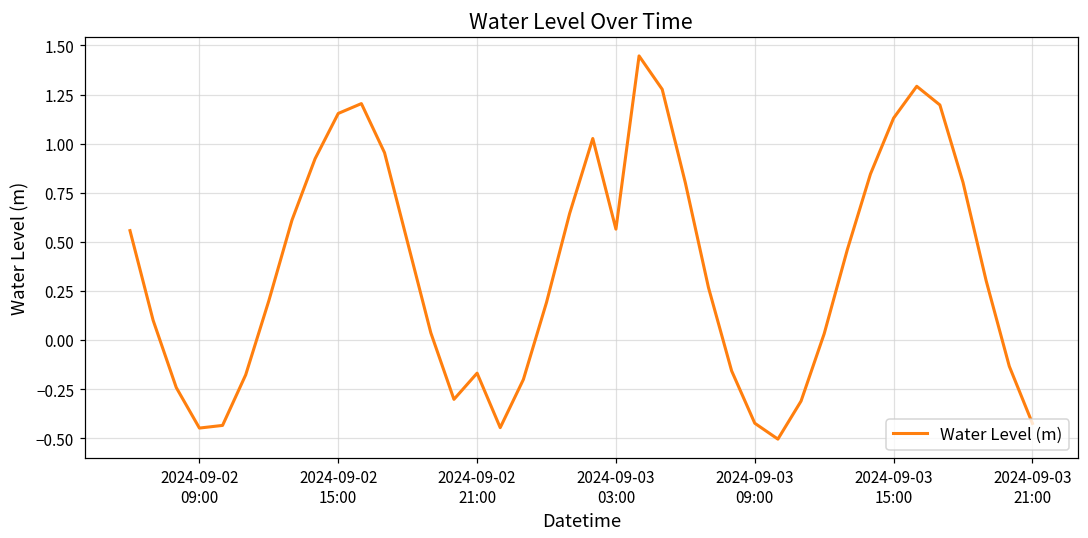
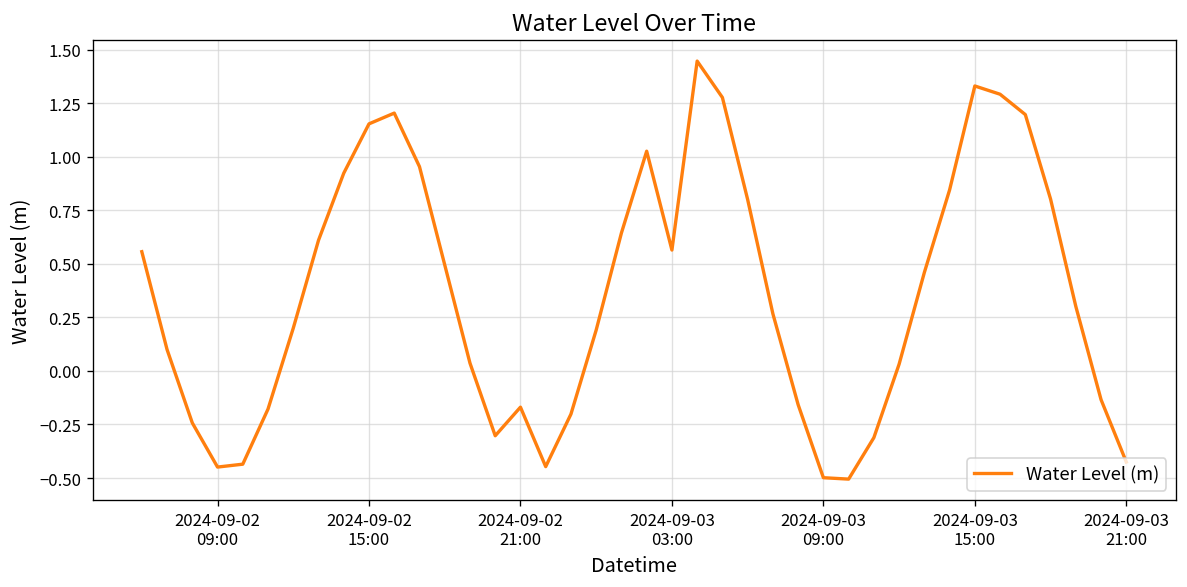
2024-09-03 09:00: -0.42 -> -0.50
2024-09-03 15:00: 1.13 -> 1.33
